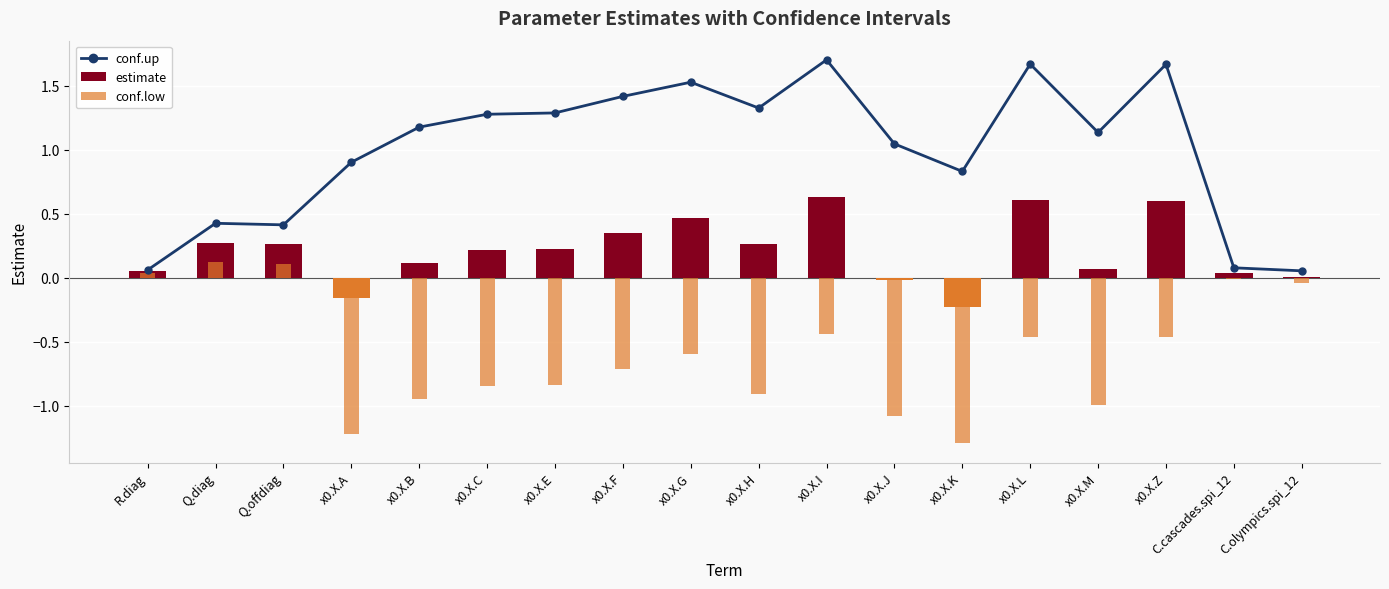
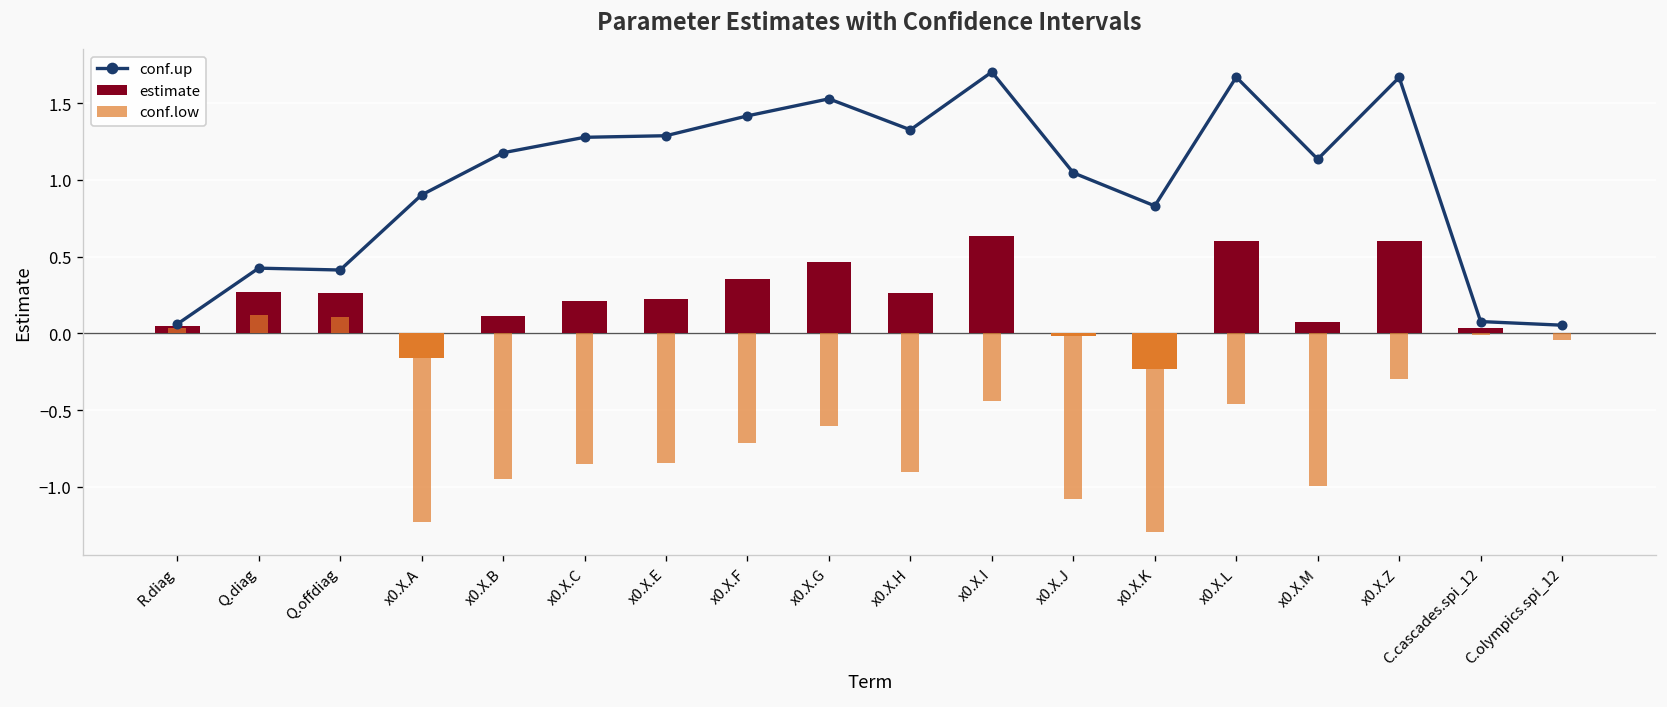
conf.low, x0.X.Z: -0.47 -> -0.30
